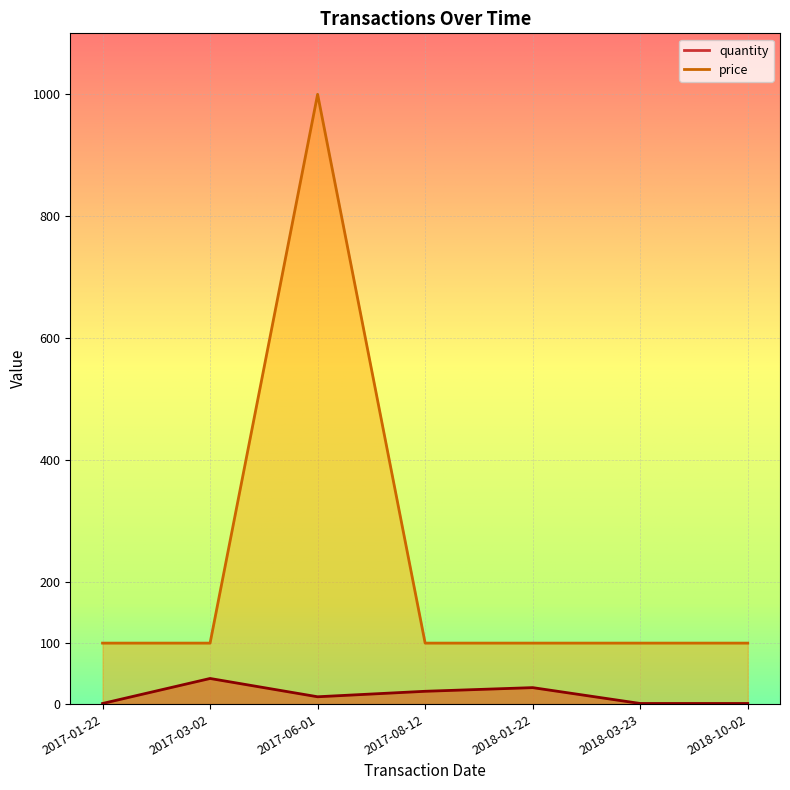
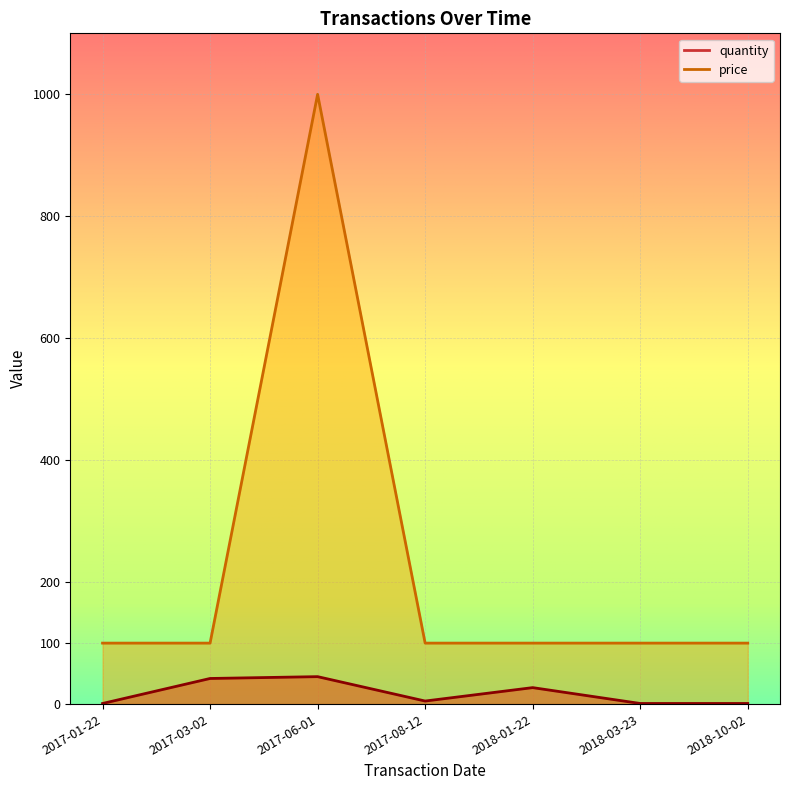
quantity, 2017-06-01: 10 -> 50
quantity, 2017-08-12: 20 -> 10
